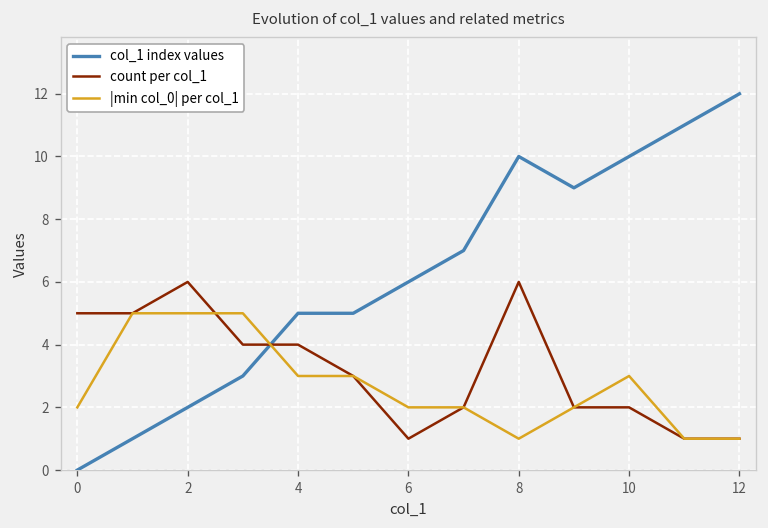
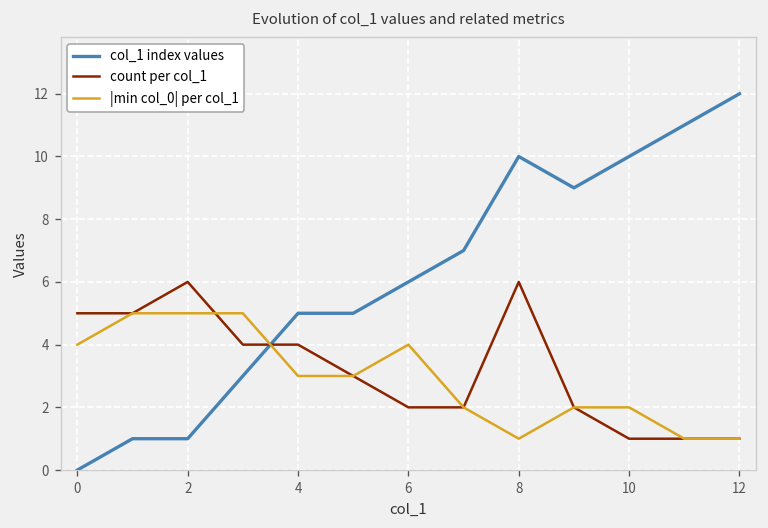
|min col_0| per col_1, 0: 2.0 -> 4.0
col_1 index values, 2: 2 -> 1
count per col_1, 6: 1 -> 2
|min col_0| per col_1, 6: 2.0 -> 4.0
count per col_1, 10: 2 -> 1
|min col_0| per col_1, 10: 3.0 -> 2.0
